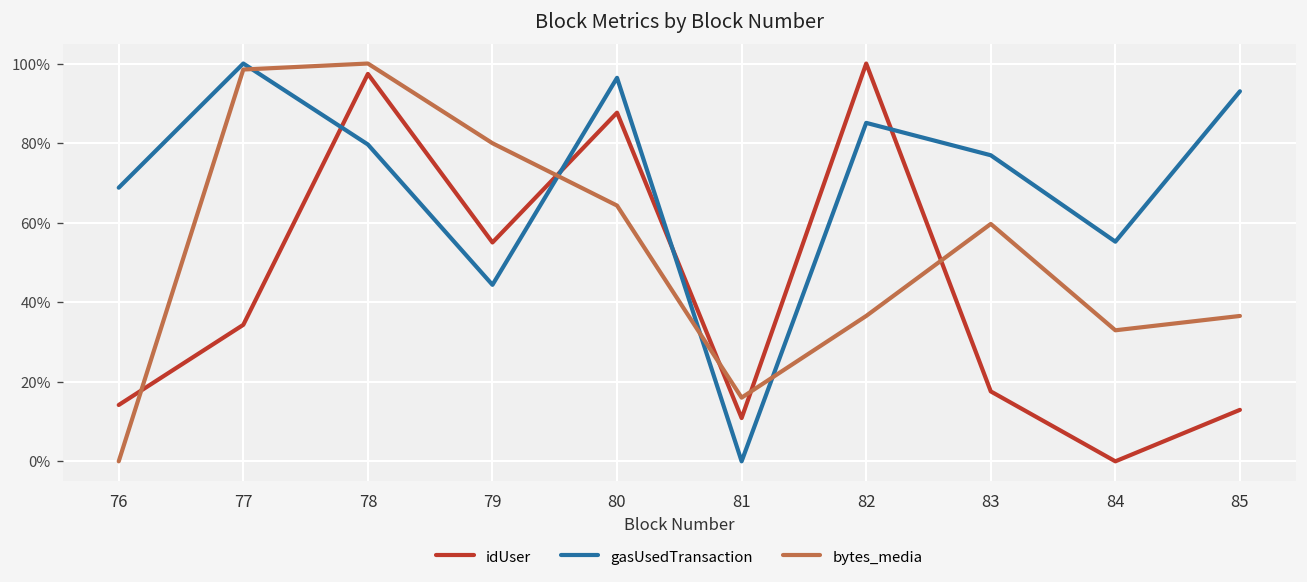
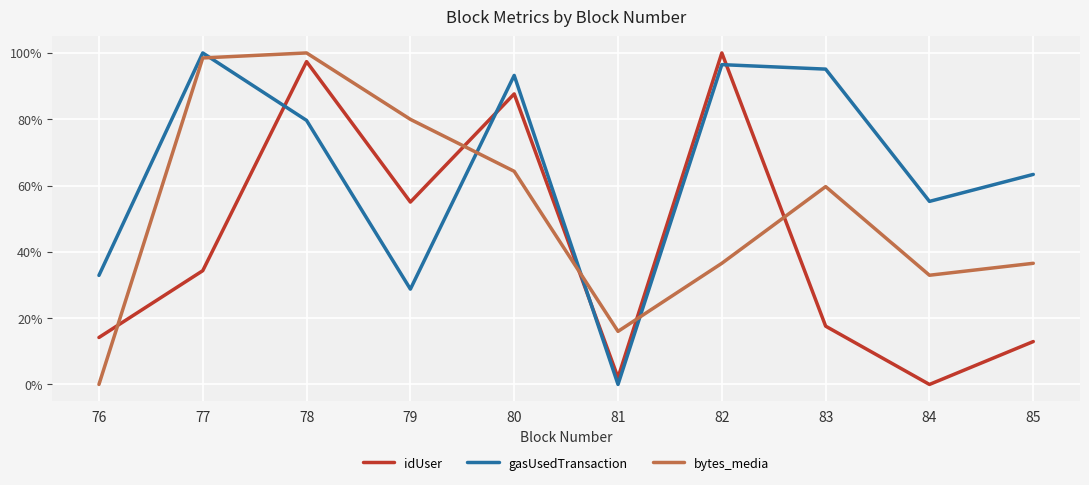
gasUsedTransaction, 76: 69% -> 33%
gasUsedTransaction, 79: 44% -> 29%
gasUsedTransaction, 80: 96% -> 93%
idUser, 81: 11% -> 2%
gasUsedTransaction, 82: 85% -> 96%
gasUsedTransaction, 83: 77% -> 95%
gasUsedTransaction, 85: 93% -> 63%
